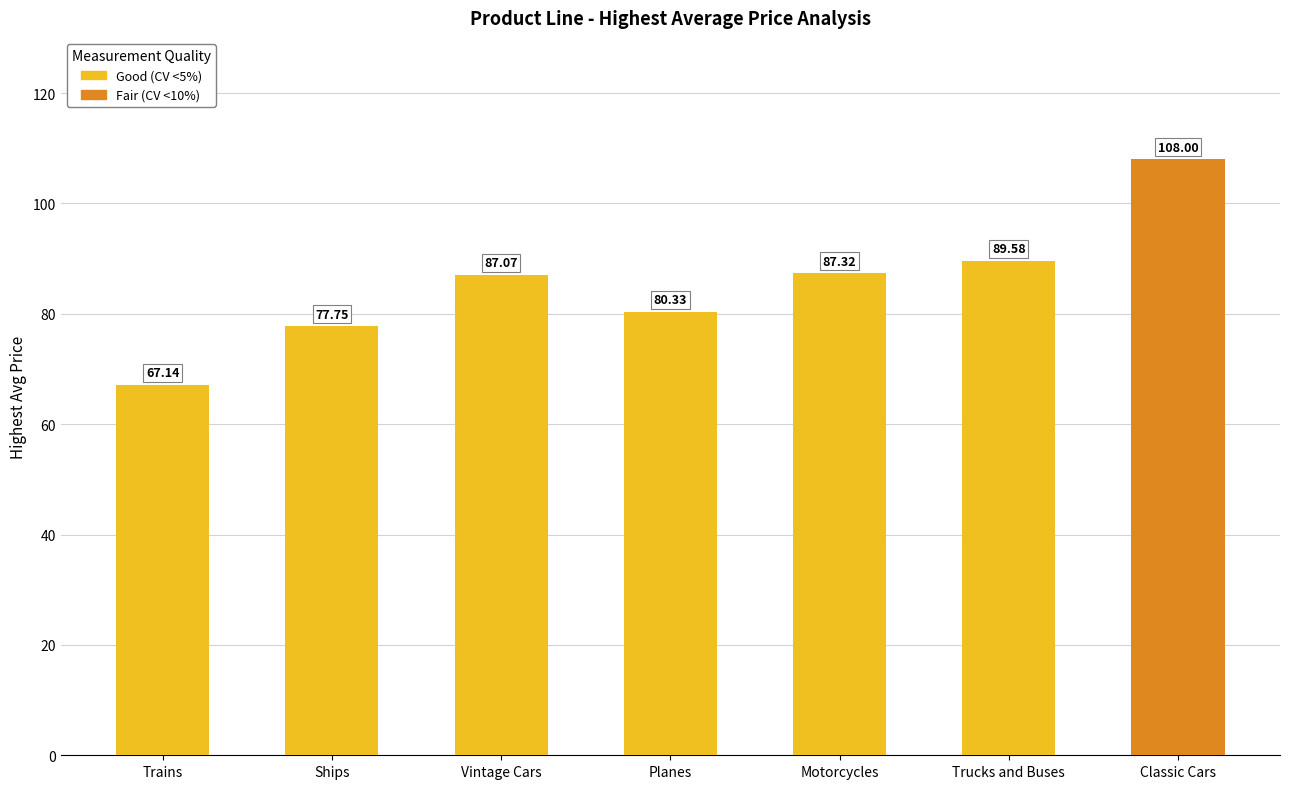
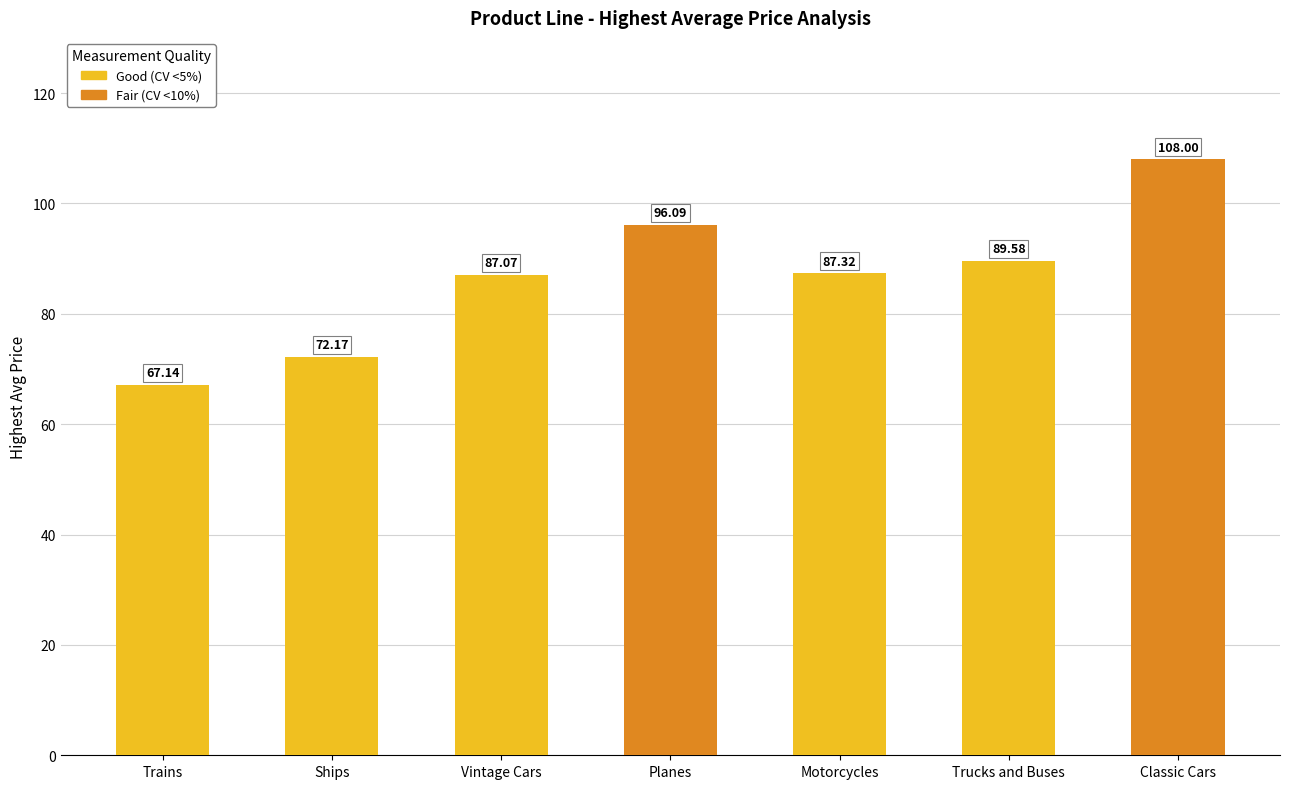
Ships: 77.75 -> 72.17
Planes: 80.33 -> 96.09
